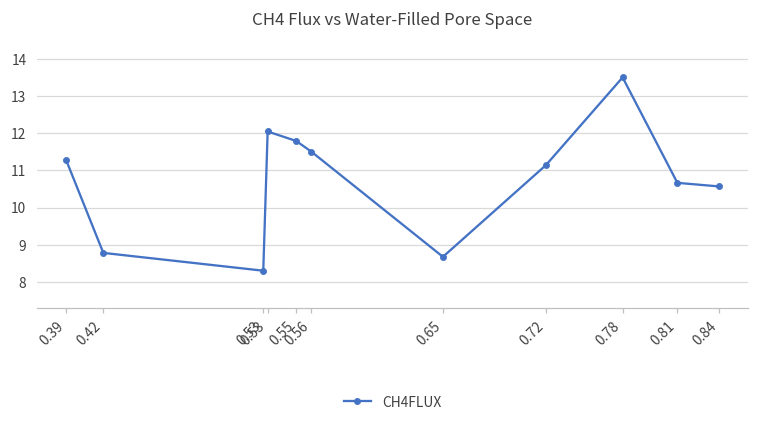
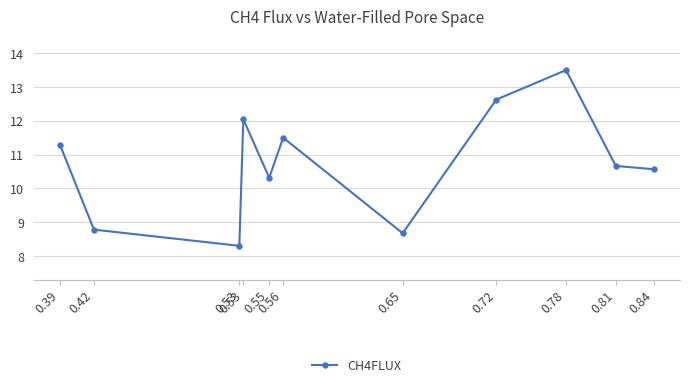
0.55: 11.8 -> 10.3
0.72: 11.1 -> 12.6
